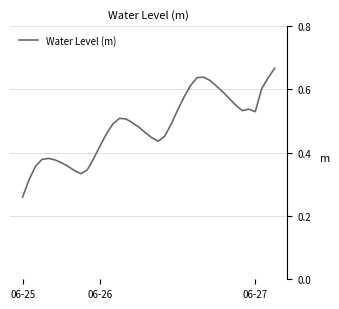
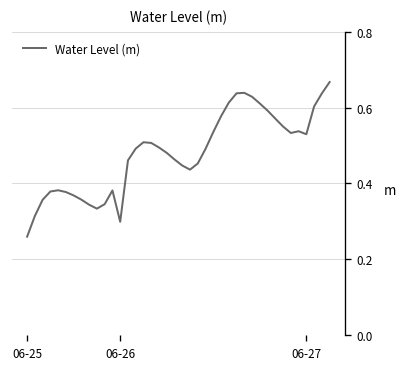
06-26: 0.42 -> 0.30
